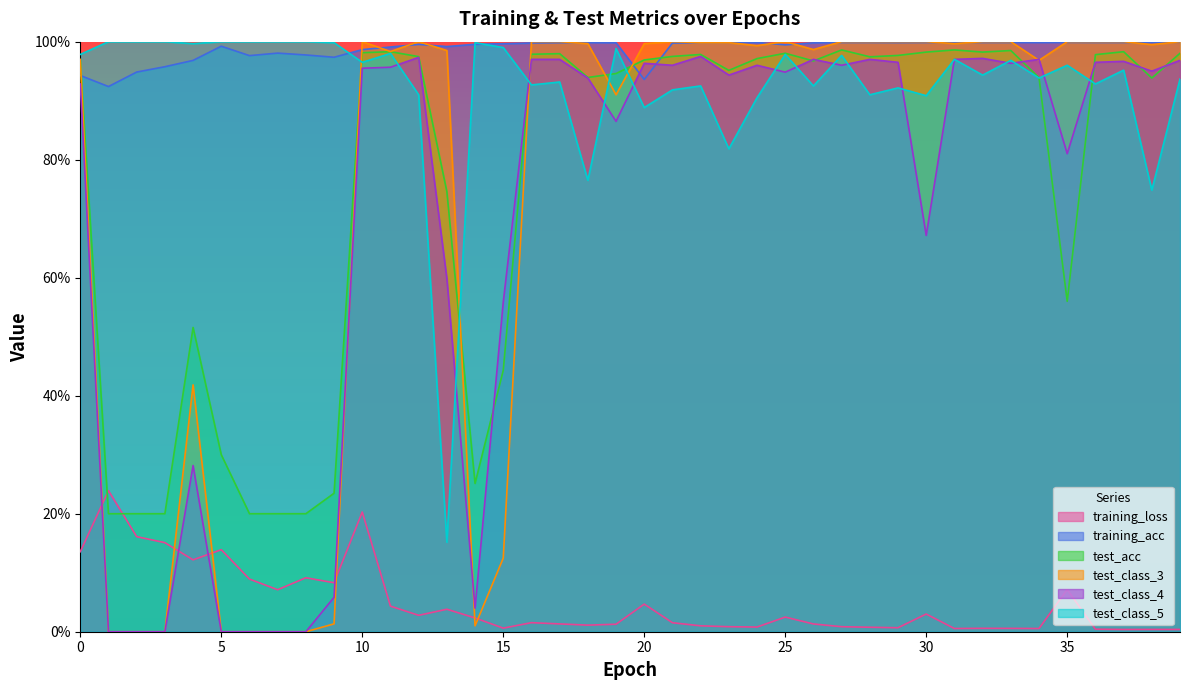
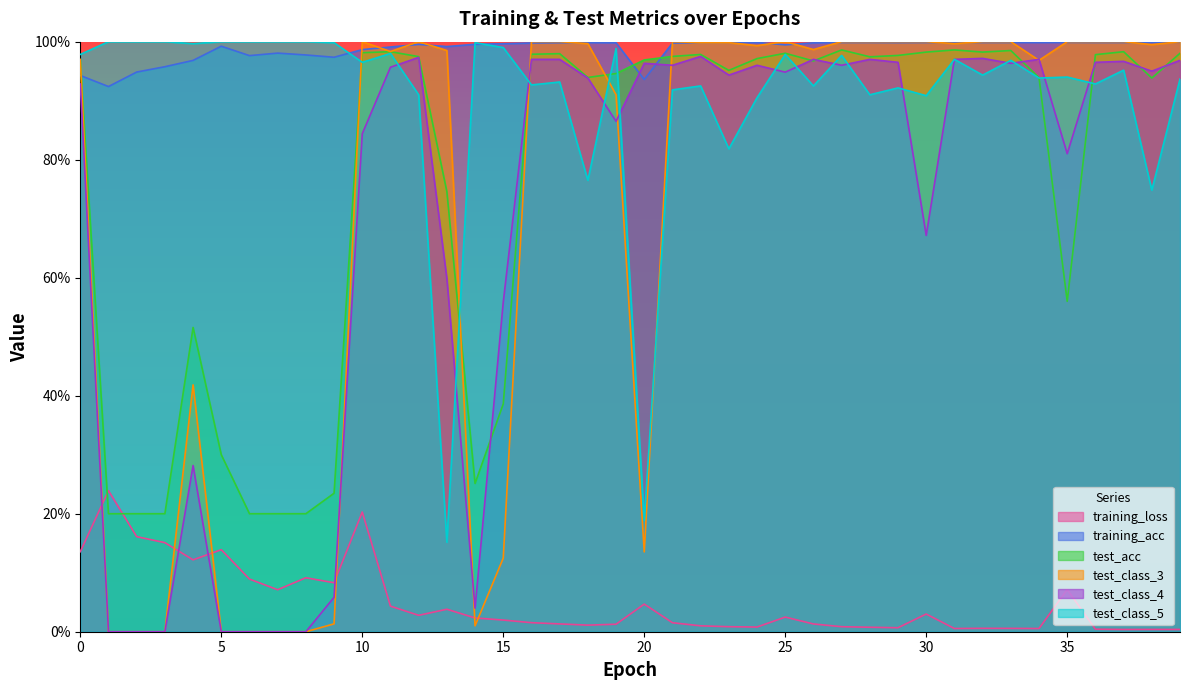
test_class_4, 10: 96% -> 84%
training_loss, 15: 1% -> 2%
test_acc, 15: 44% -> 39%
test_class_3, 20: 100% -> 14%
test_class_5, 20: 89% -> 19%
test_class_5, 35: 96% -> 94%
